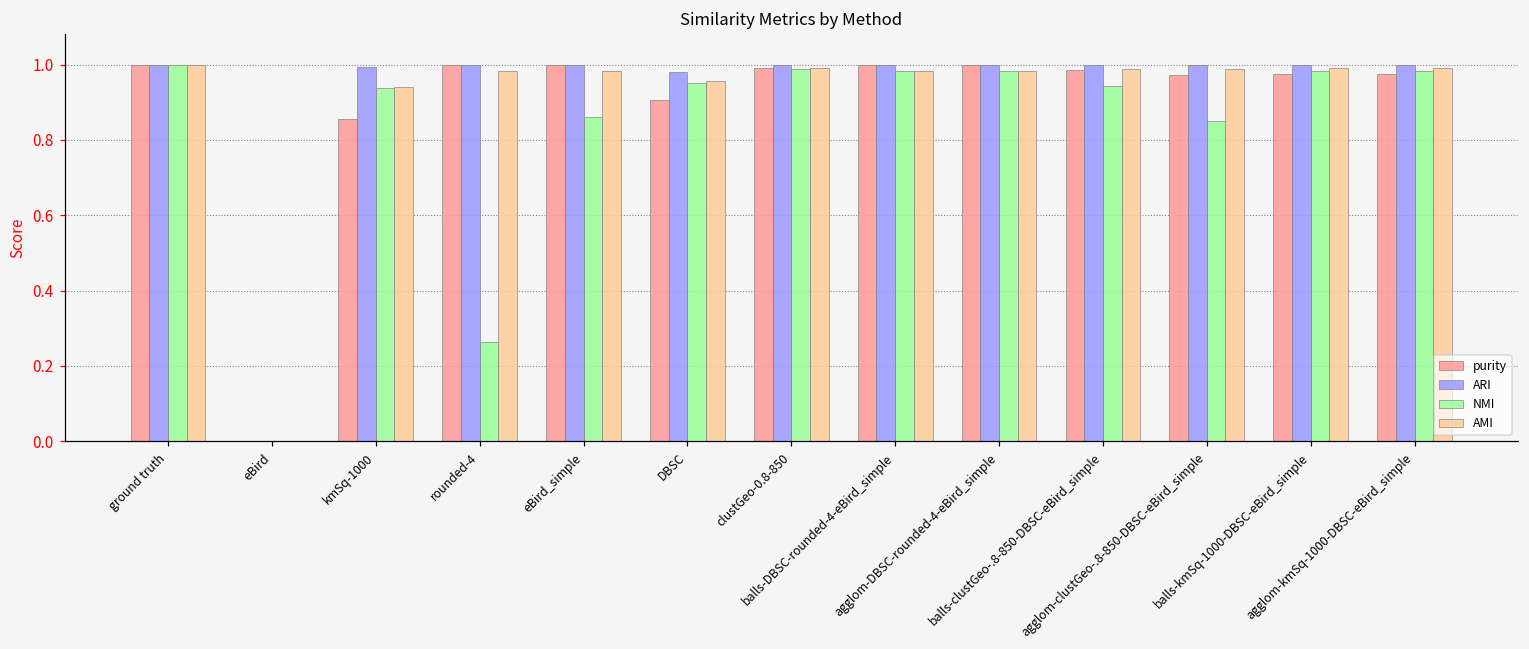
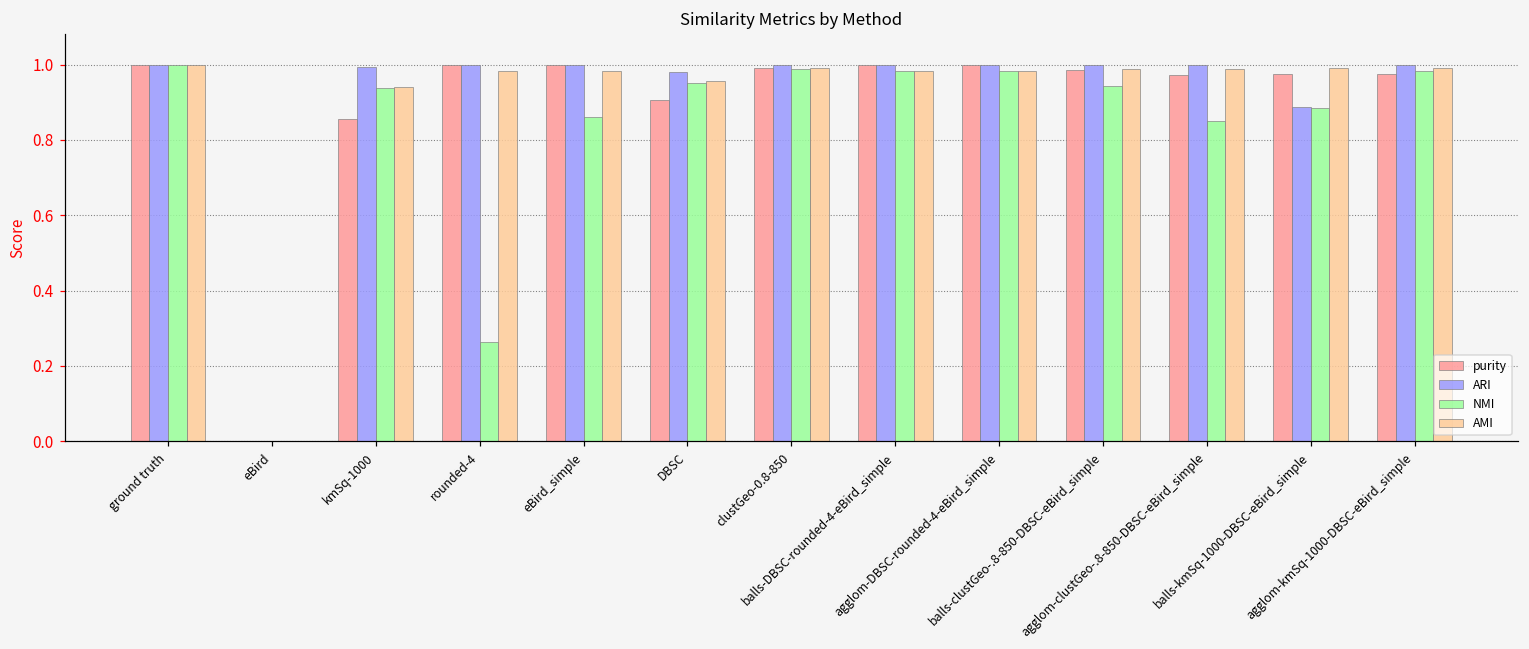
ARI, balls-kmSq-1000-DBSC-eBird_simple: 1.00 -> 0.89
NMI, balls-kmSq-1000-DBSC-eBird_simple: 0.98 -> 0.88
